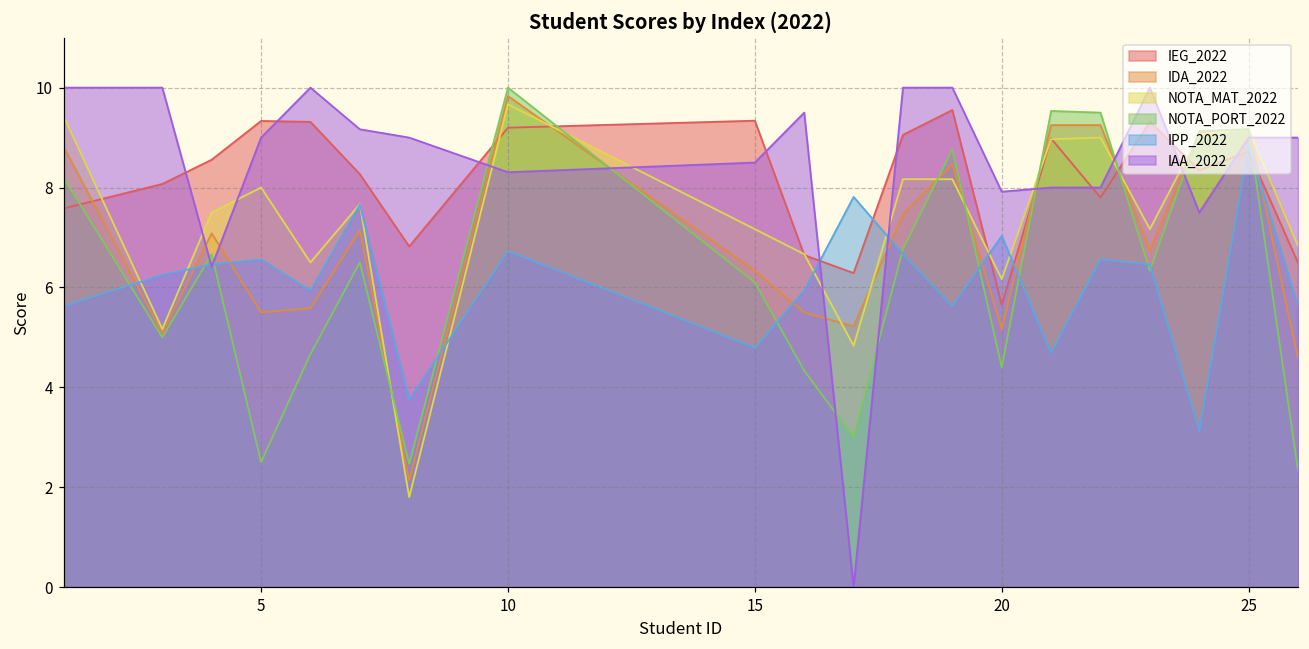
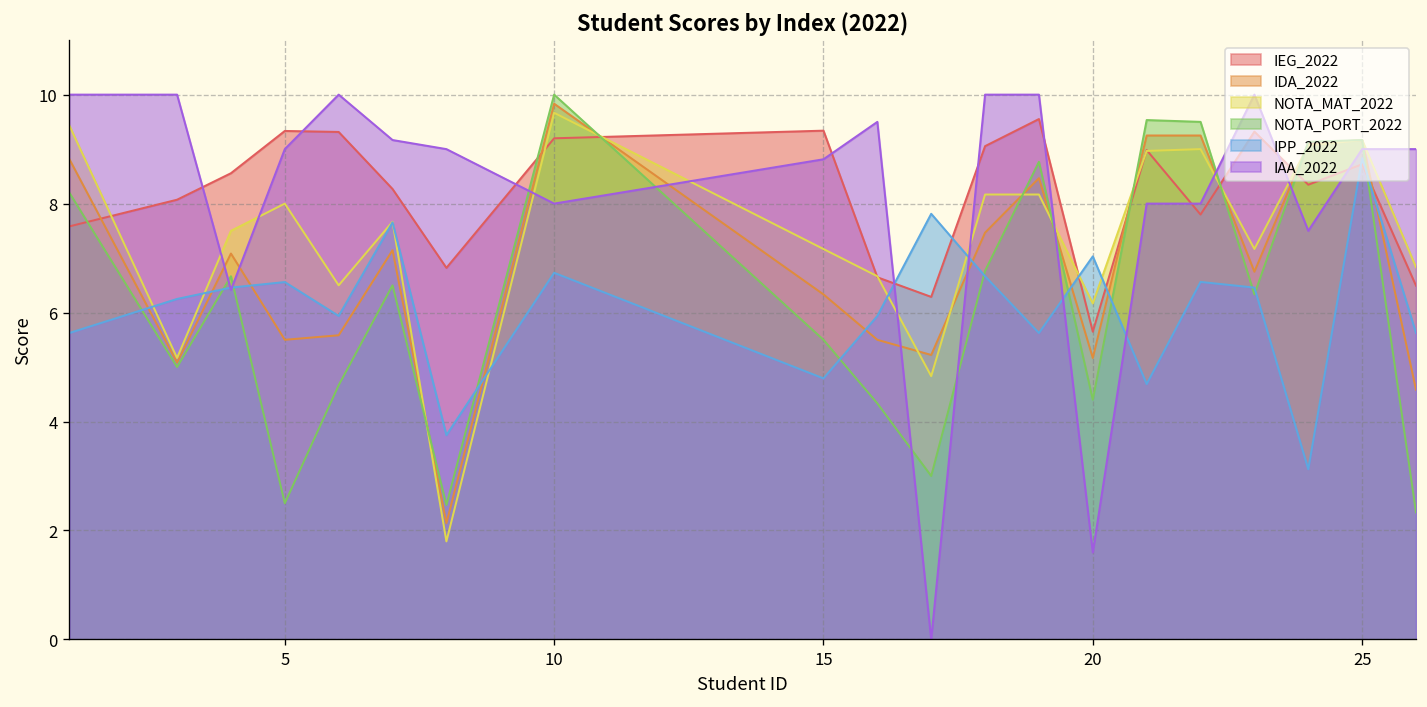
IAA_2022, 10: 8.3 -> 8.0
NOTA_PORT_2022, 15: 6.1 -> 5.5
IAA_2022, 15: 8.5 -> 8.8
IAA_2022, 20: 7.9 -> 1.6
